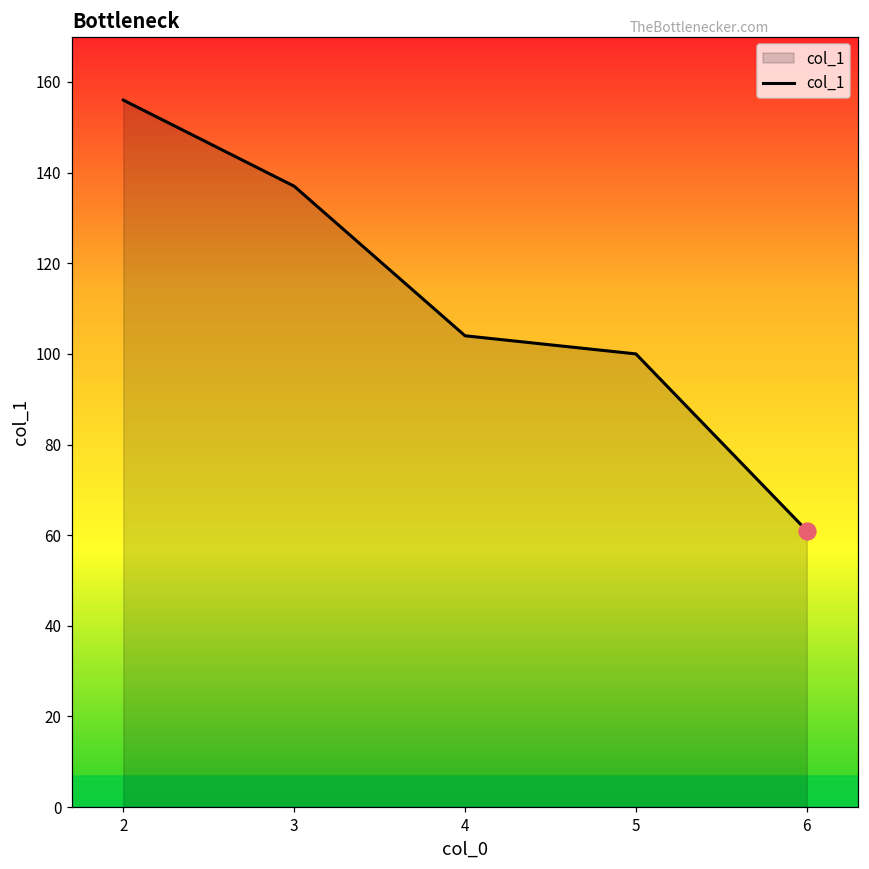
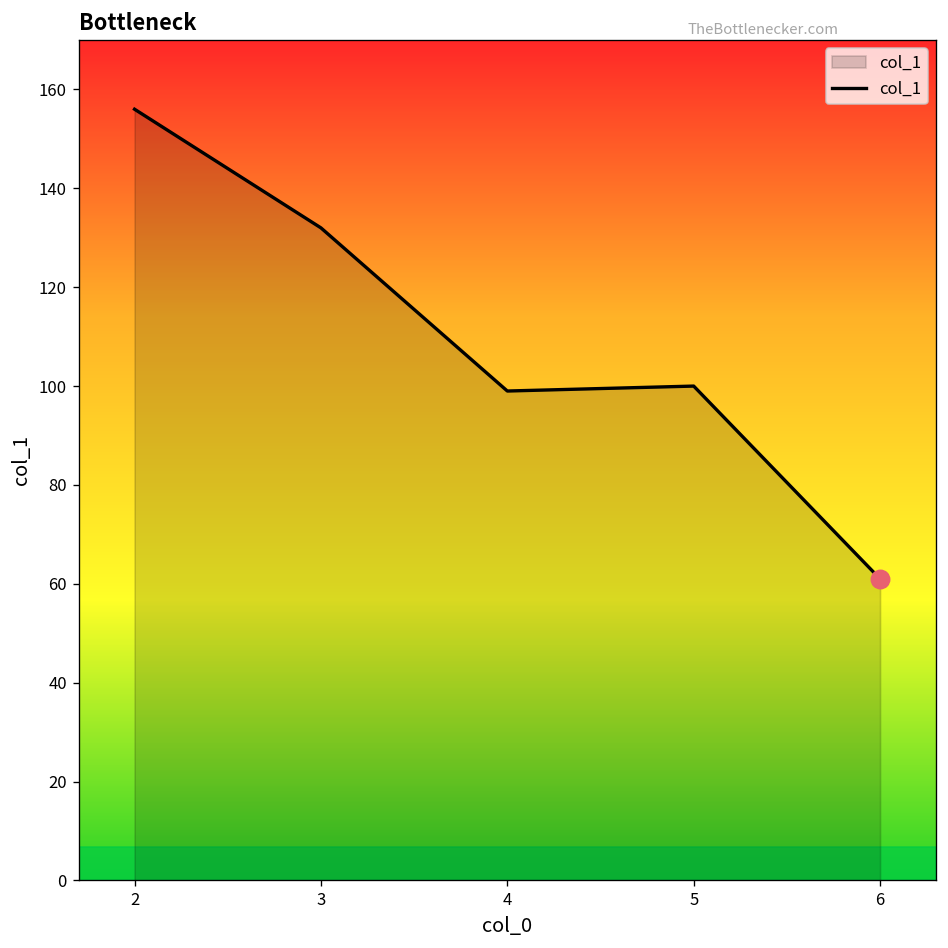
col_1, 3: 137 -> 132
col_1, 4: 104 -> 99
